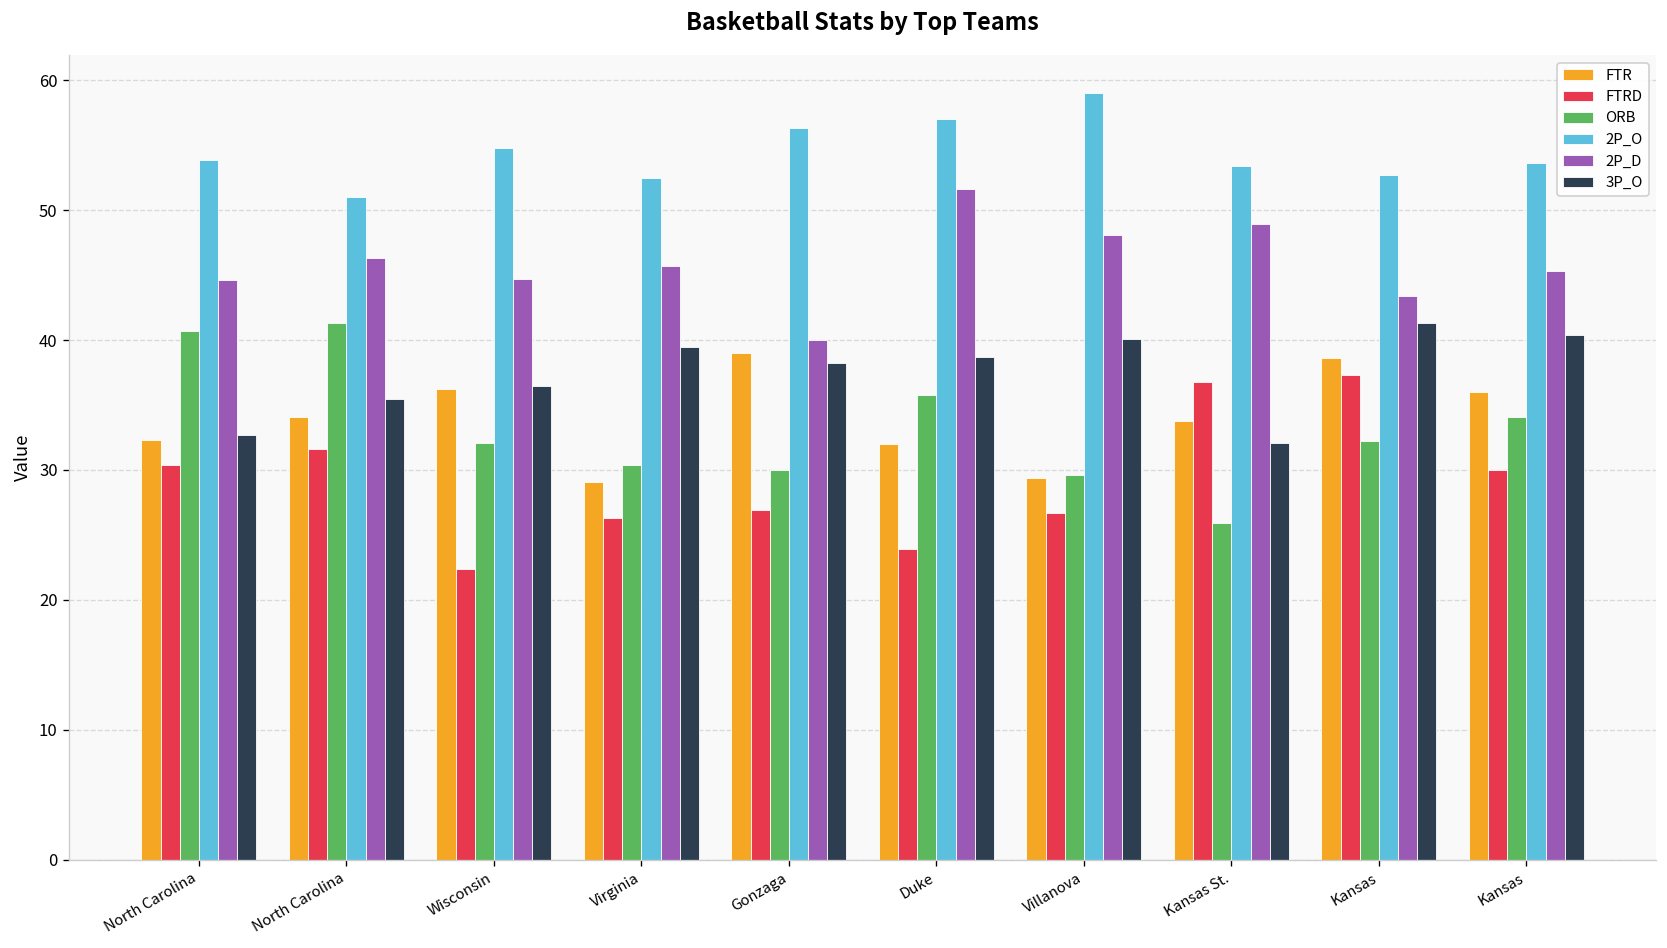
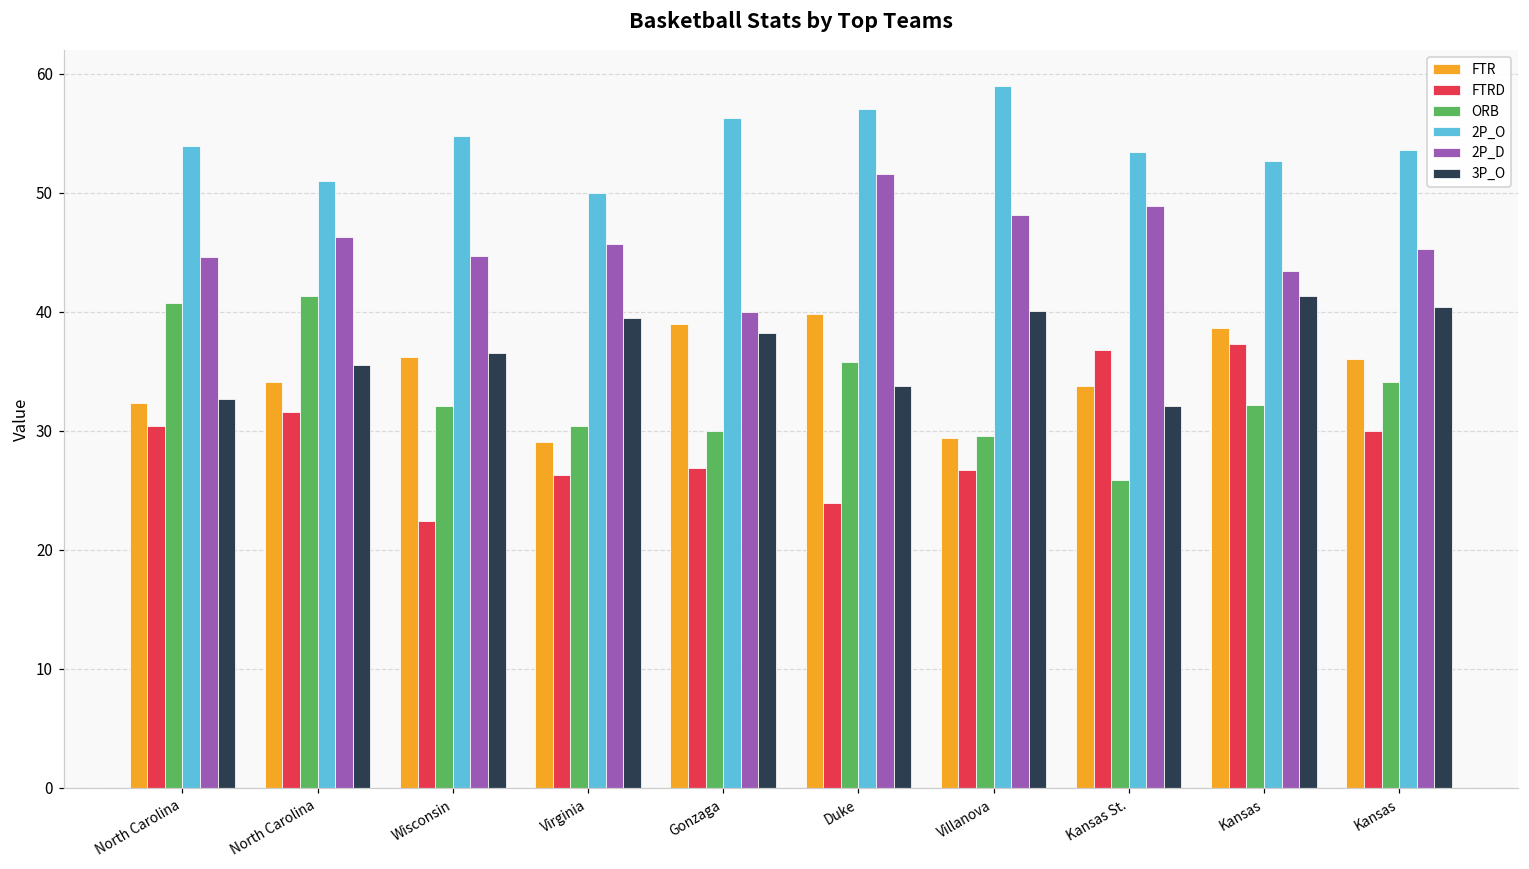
2P_O, Virginia: 52.5 -> 50.0
FTR, Duke: 32.0 -> 39.8
3P_O, Duke: 38.7 -> 33.8
